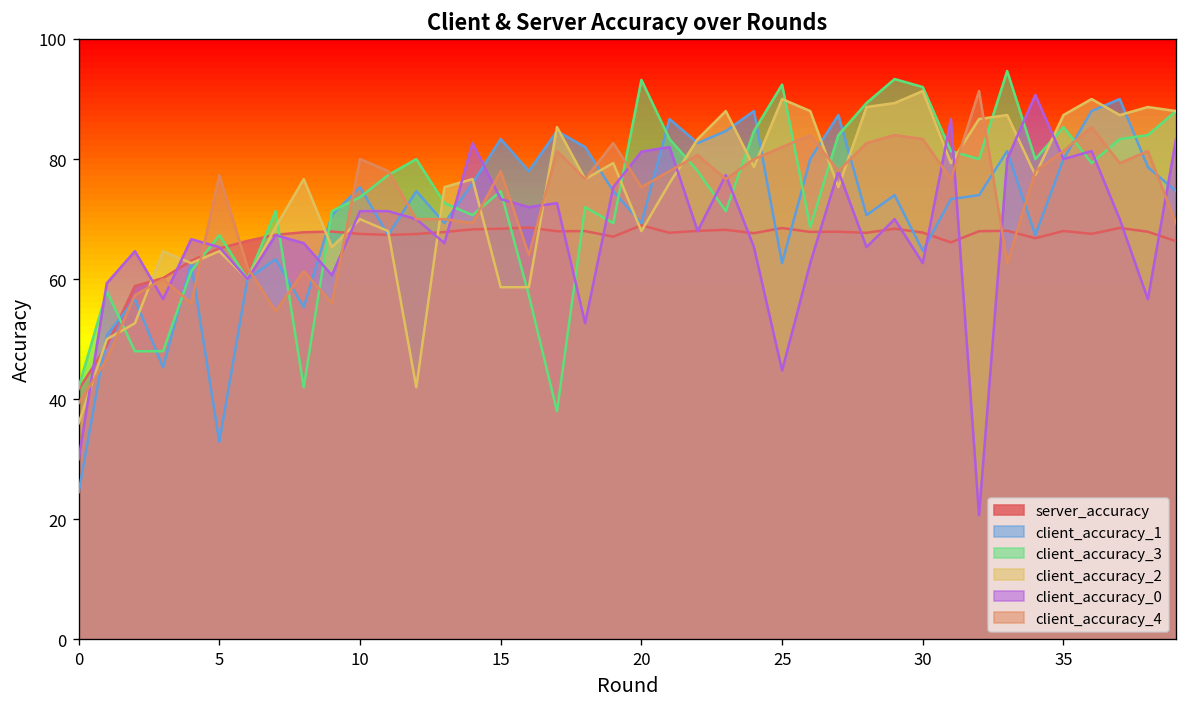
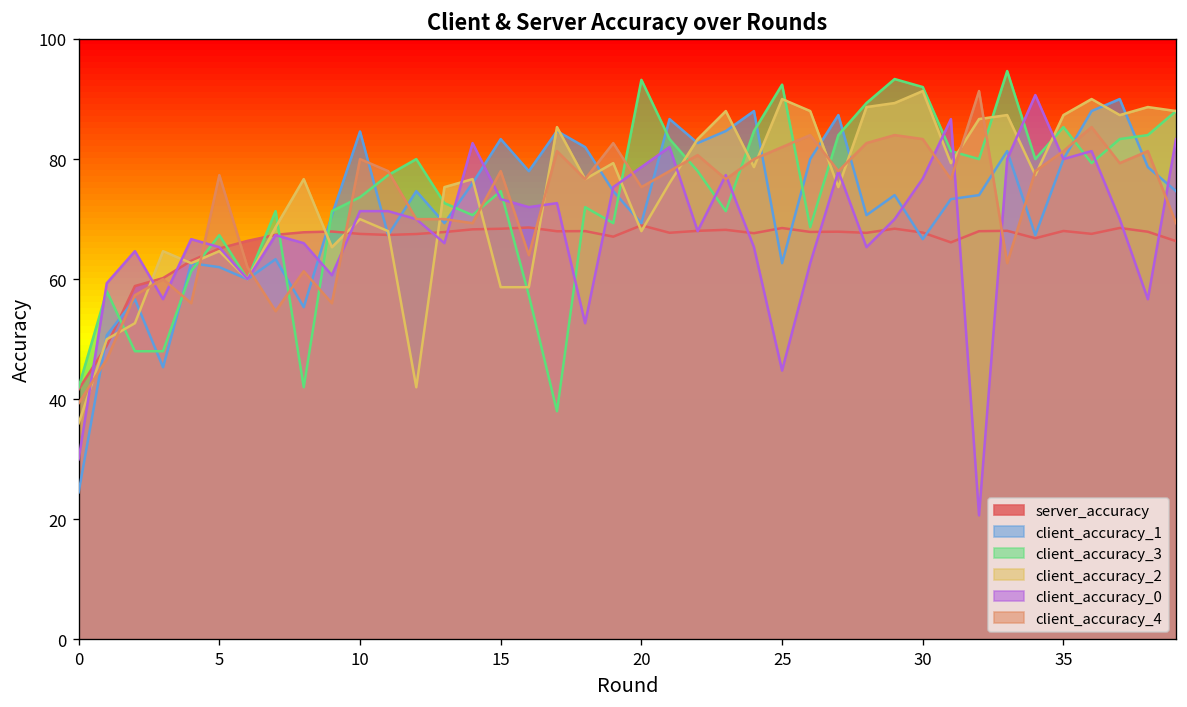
client_accuracy_1, 5: 33 -> 62
client_accuracy_1, 10: 75 -> 85
client_accuracy_0, 20: 81 -> 79
client_accuracy_1, 30: 65 -> 67
client_accuracy_0, 30: 63 -> 77
